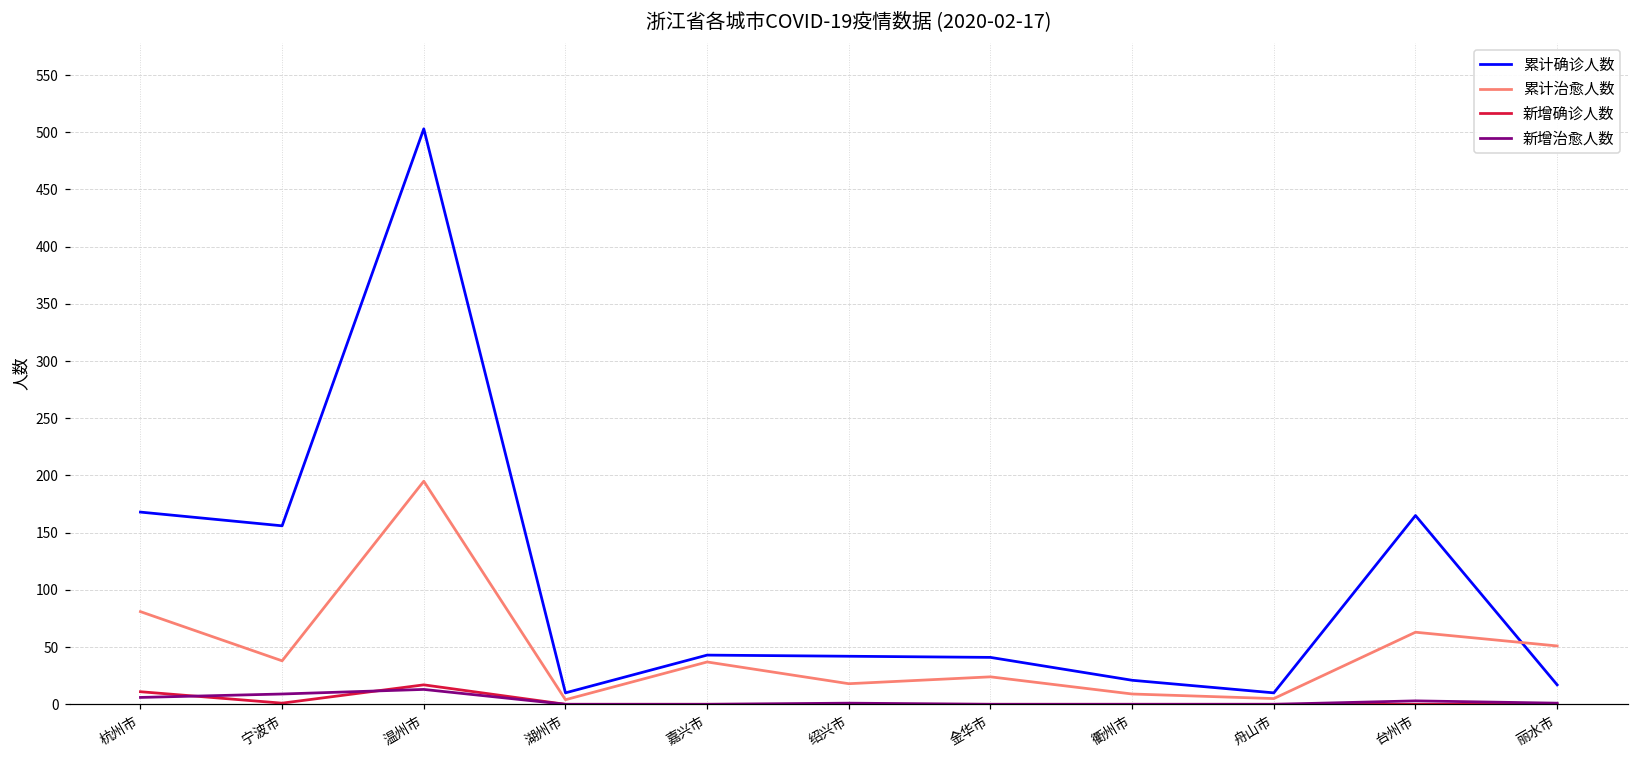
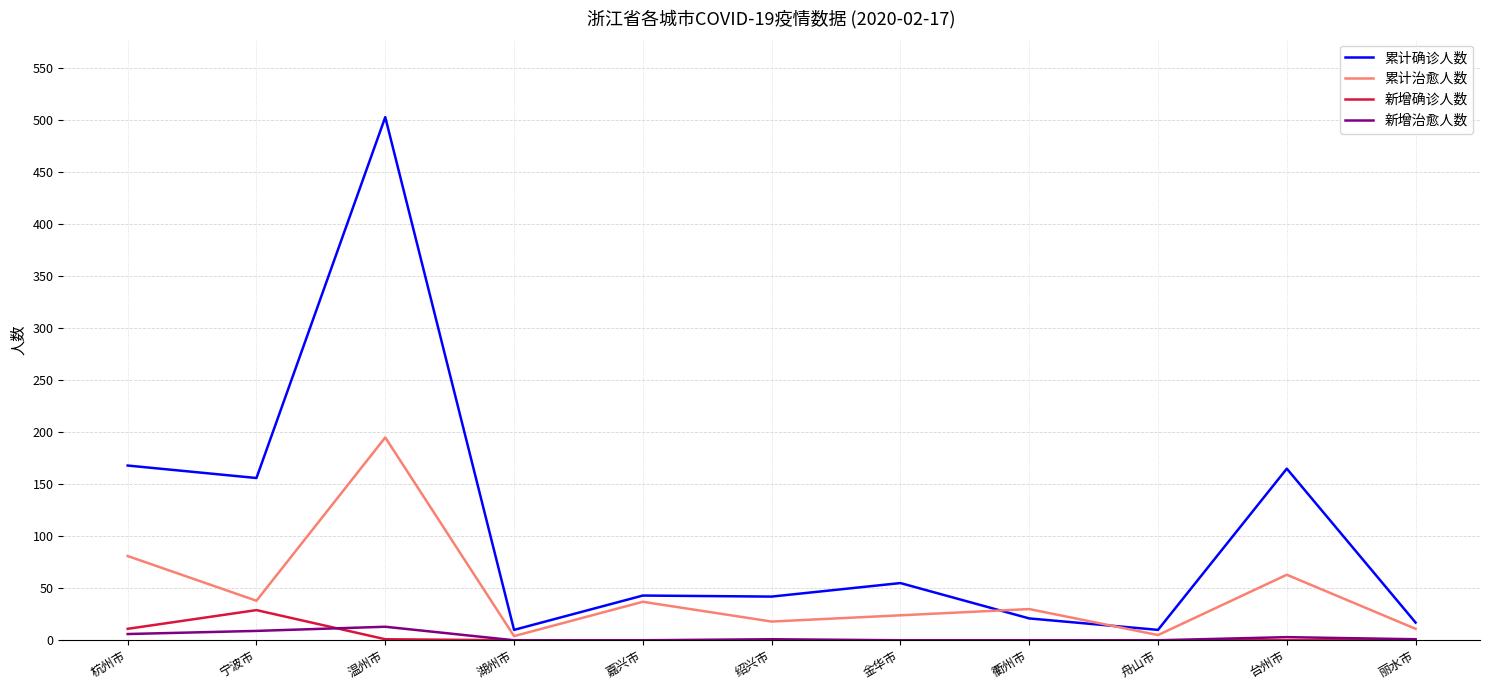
新增确诊人数, 宁波市: 1 -> 29
新增确诊人数, 温州市: 17 -> 1
累计确诊人数, 金华市: 41 -> 55
累计治愈人数, 衢州市: 9 -> 30
累计治愈人数, 丽水市: 51 -> 11
